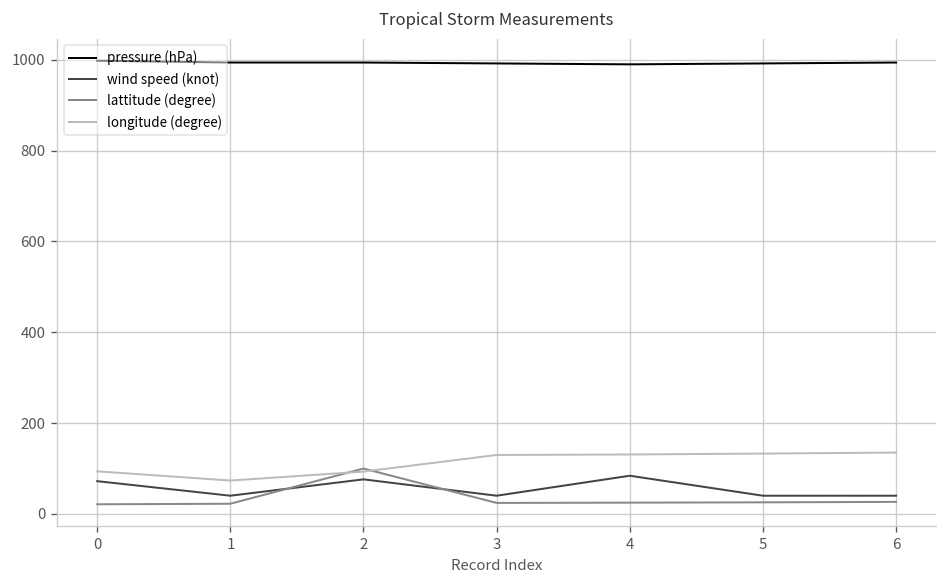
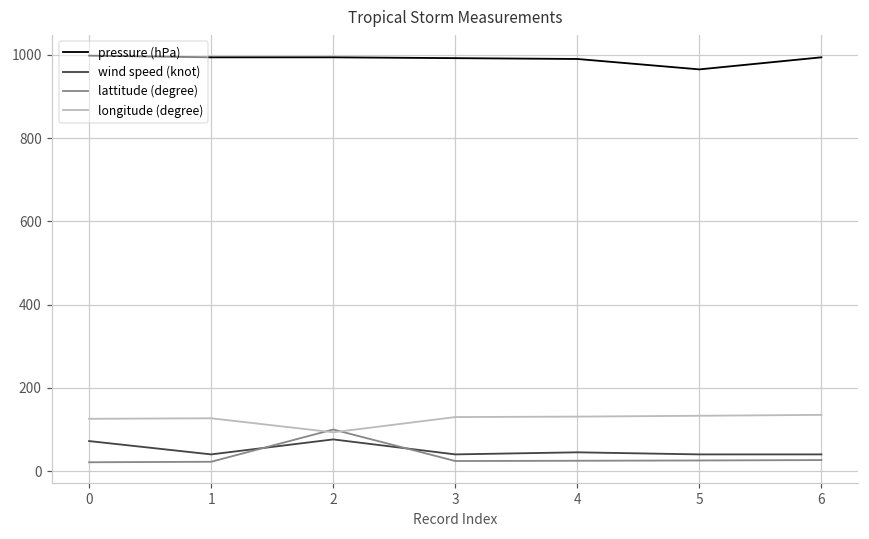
longitude (degree), 0: 90 -> 130
longitude (degree), 1: 70 -> 130
wind speed (knot), 4: 80 -> 50
pressure (hPa), 5: 990 -> 970
